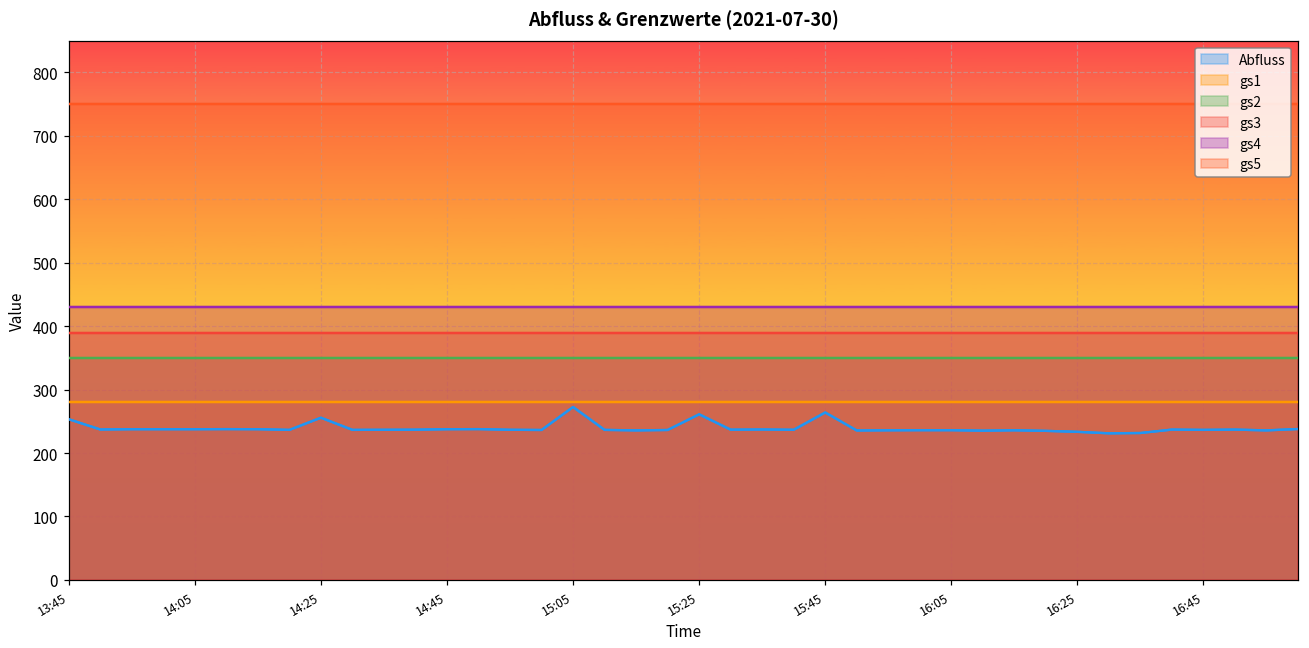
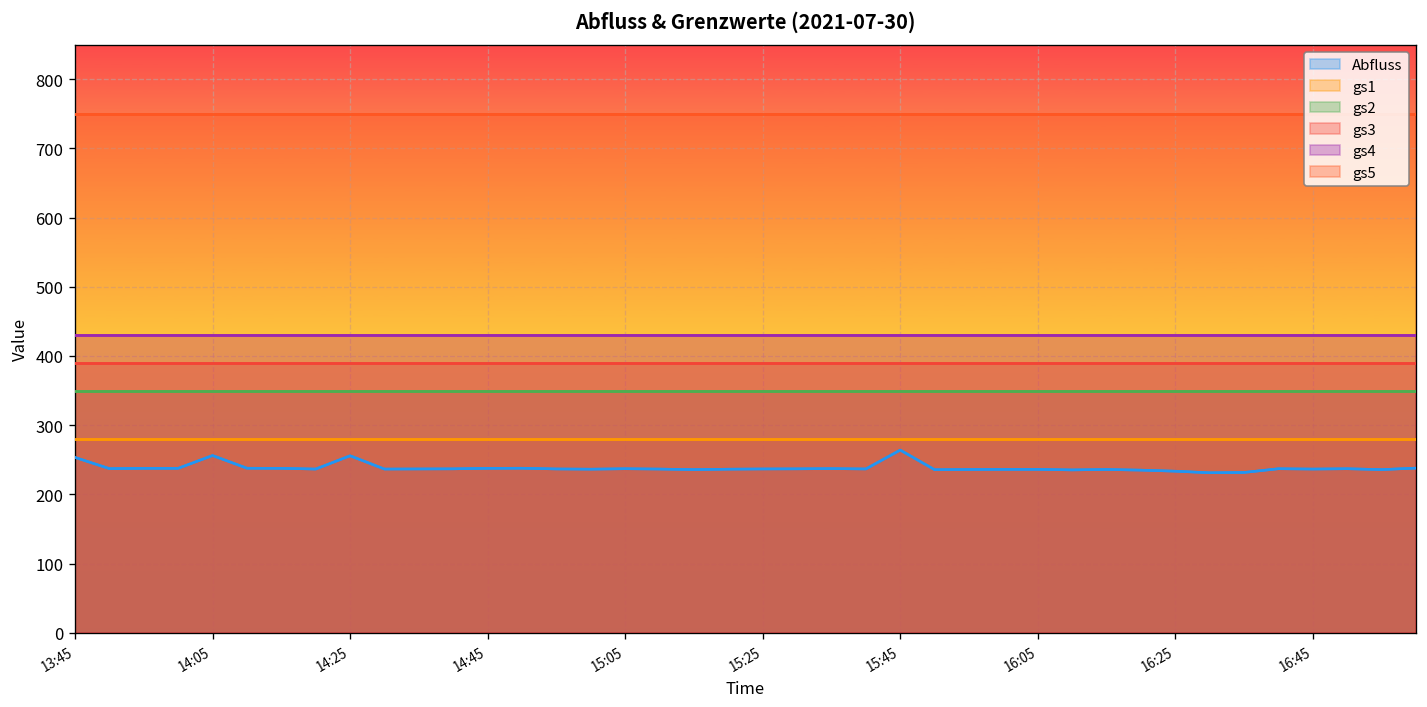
Abfluss, 14:05: 240 -> 260
Abfluss, 15:05: 270 -> 240
Abfluss, 15:25: 260 -> 240
